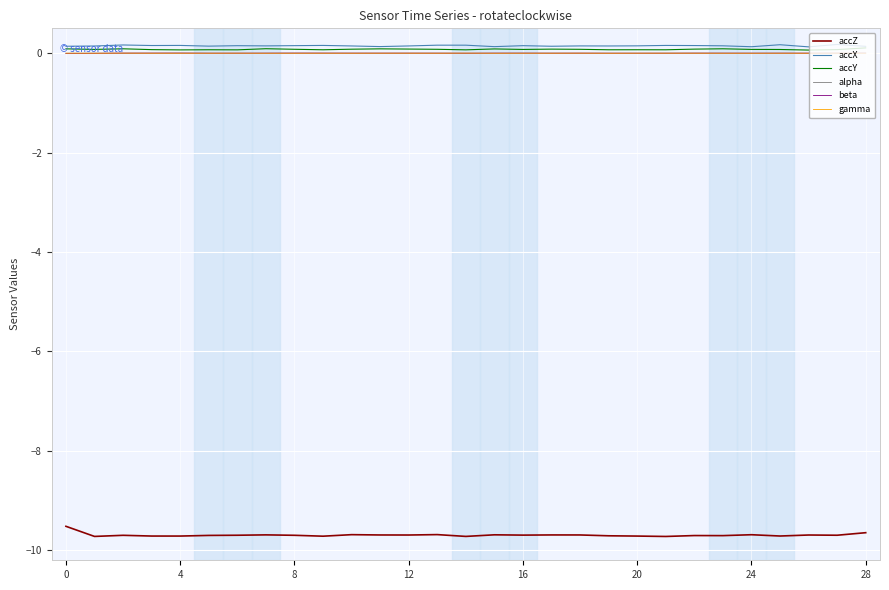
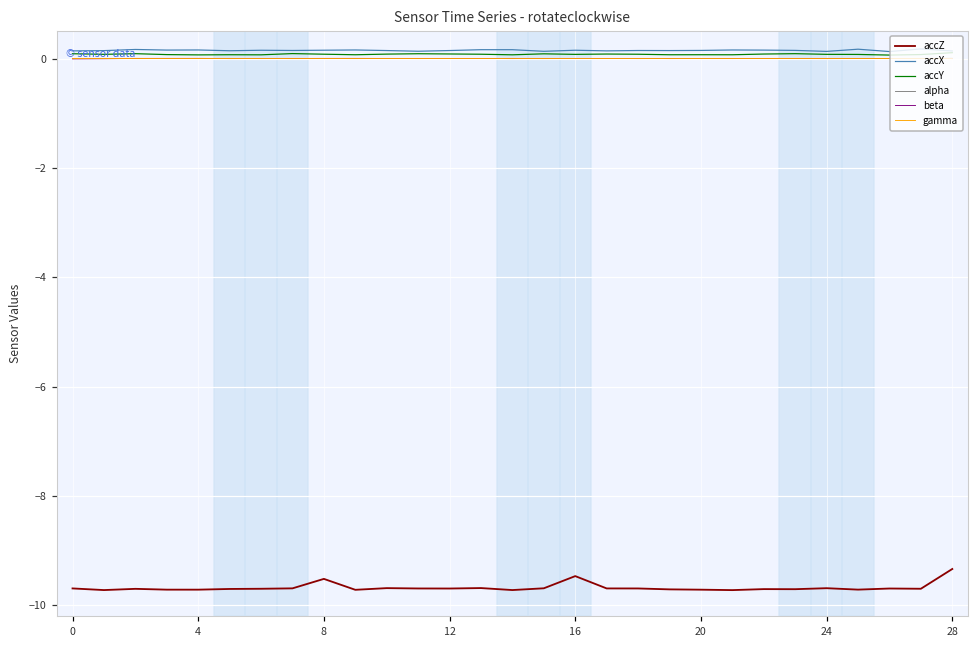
accZ, 0: -9.5 -> -9.7
accZ, 8: -9.7 -> -9.5
accZ, 16: -9.7 -> -9.5
accZ, 28: -9.6 -> -9.3
